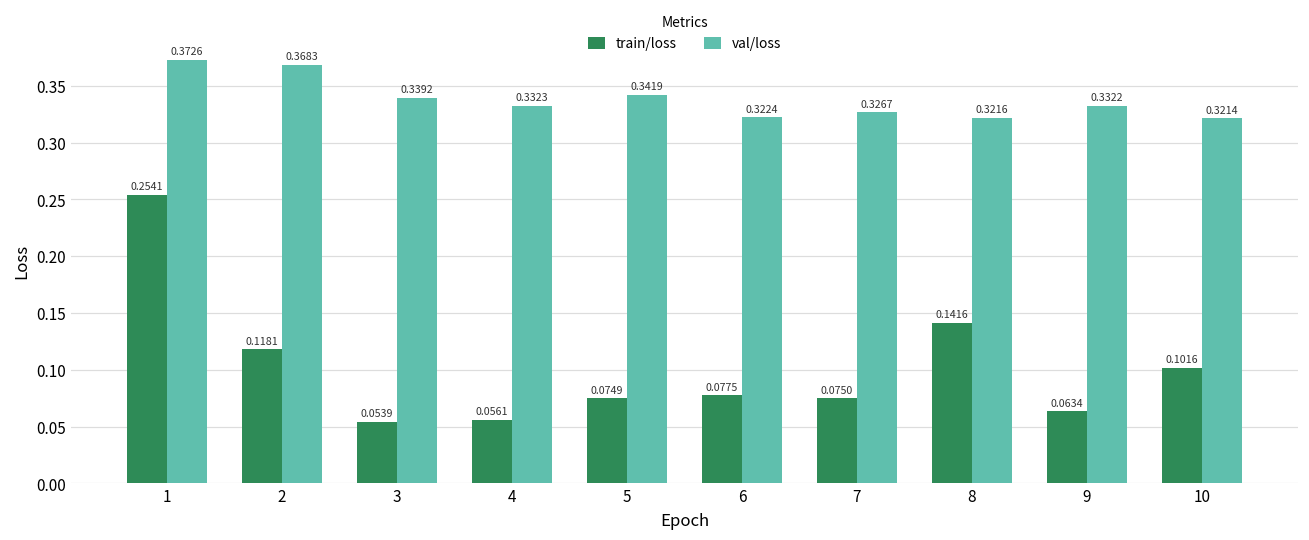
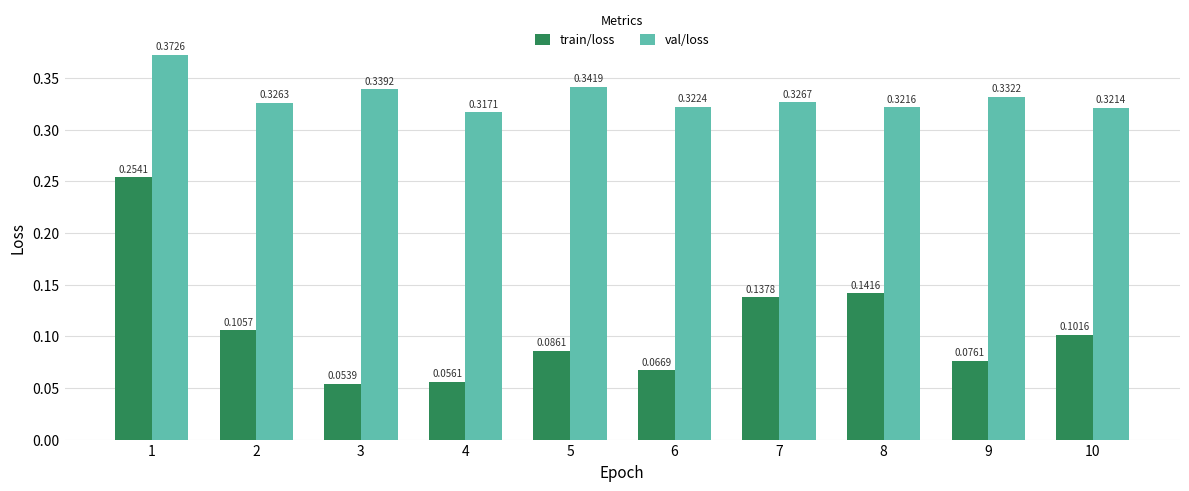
train/loss, 2: 0.1181 -> 0.1057
val/loss, 2: 0.3683 -> 0.3263
val/loss, 4: 0.3323 -> 0.3171
train/loss, 5: 0.0749 -> 0.0861
train/loss, 6: 0.0775 -> 0.0669
train/loss, 7: 0.0750 -> 0.1378
train/loss, 9: 0.0634 -> 0.0761
